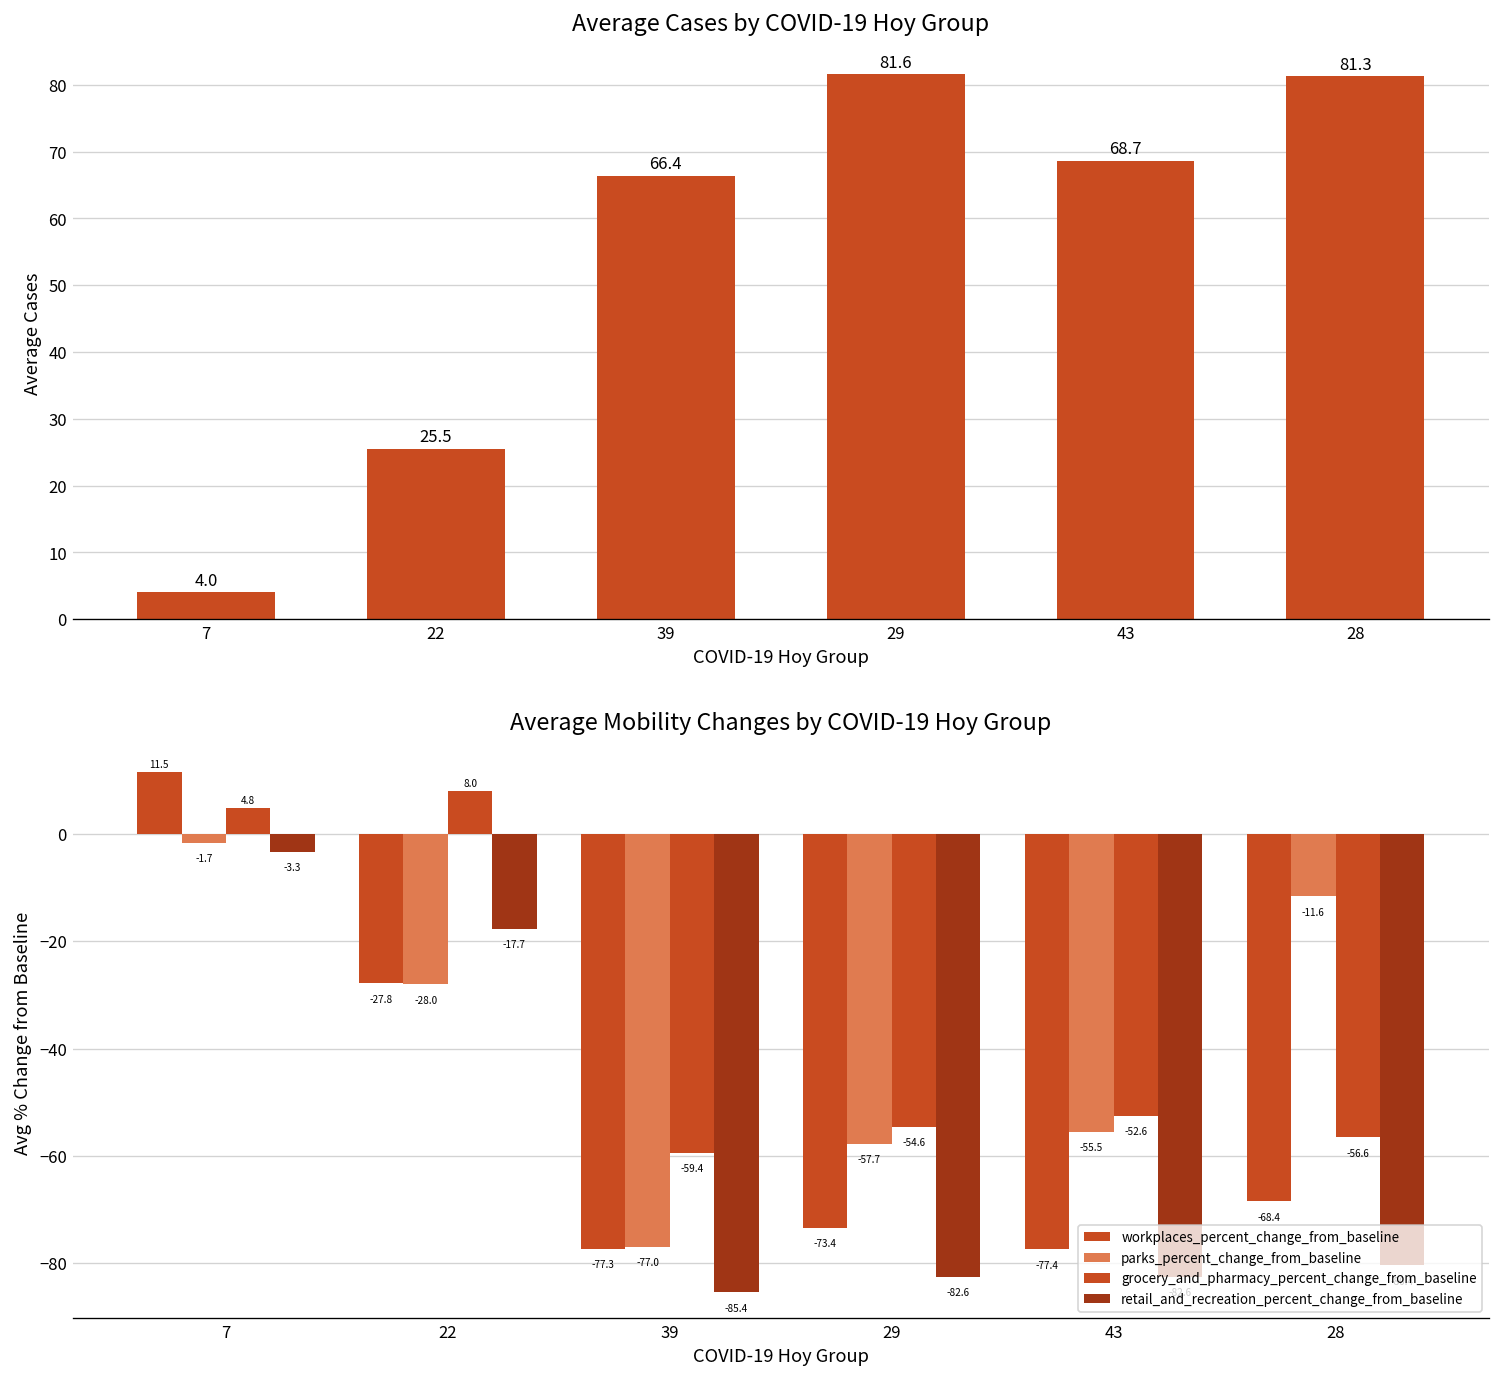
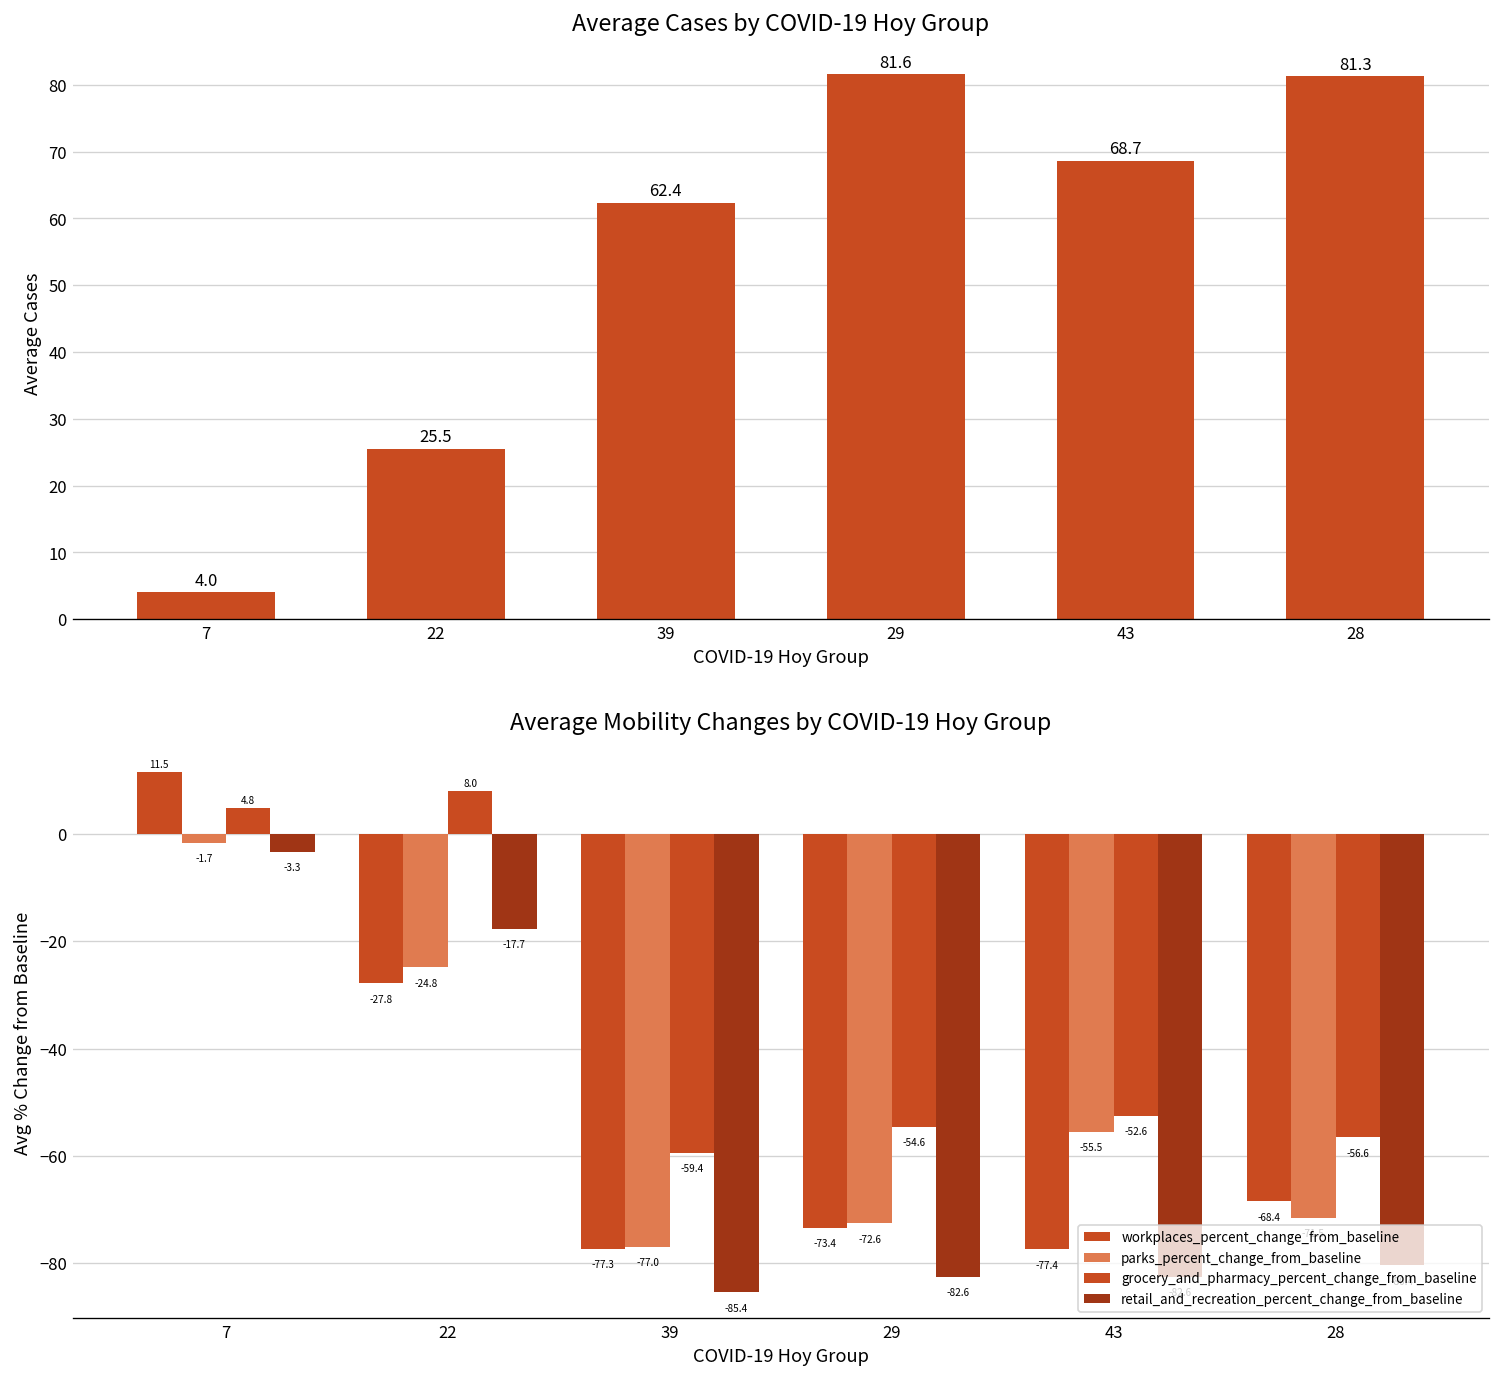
Average Cases by COVID-19 Hoy Group, 39: 66.4 -> 62.4
Average Mobility Changes by COVID-19 Hoy Group, parks_percent_change_from_baseline, 22: -28.0 -> -24.8
Average Mobility Changes by COVID-19 Hoy Group, parks_percent_change_from_baseline, 29: -57.7 -> -72.6
Average Mobility Changes by COVID-19 Hoy Group, parks_percent_change_from_baseline, 28: -12 -> -72
